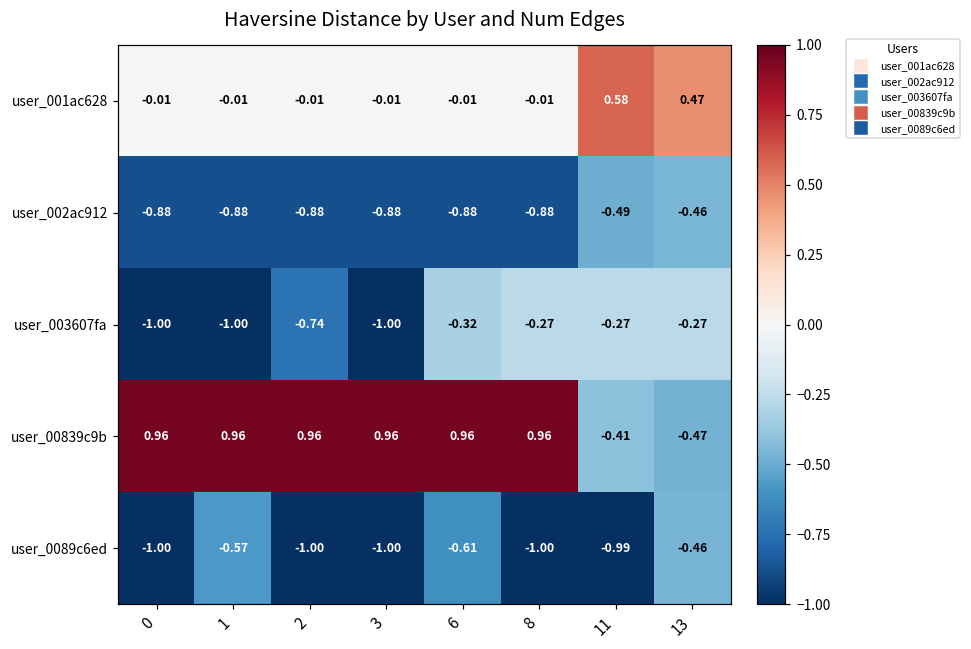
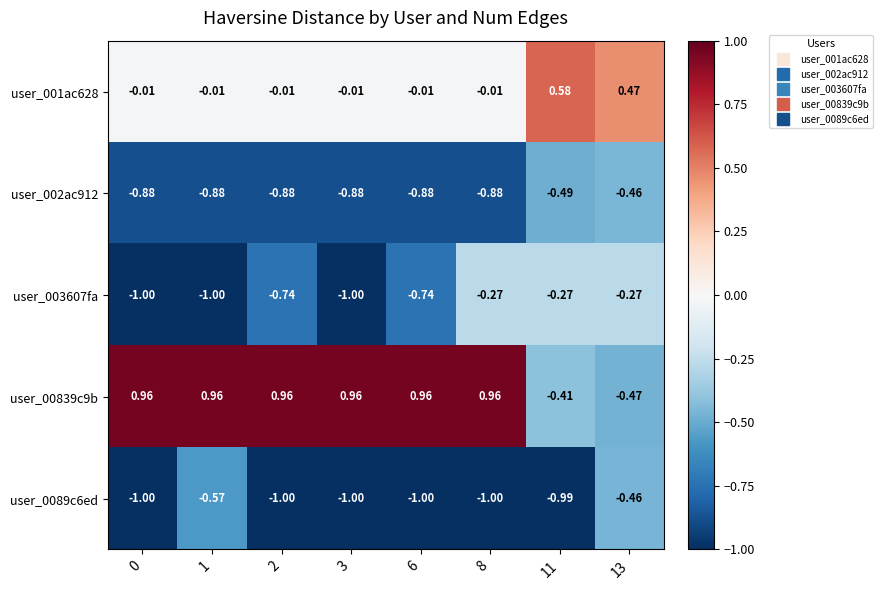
user_003607fa, 6: -0.32 -> -0.74
user_0089c6ed, 6: -0.61 -> -1.00
